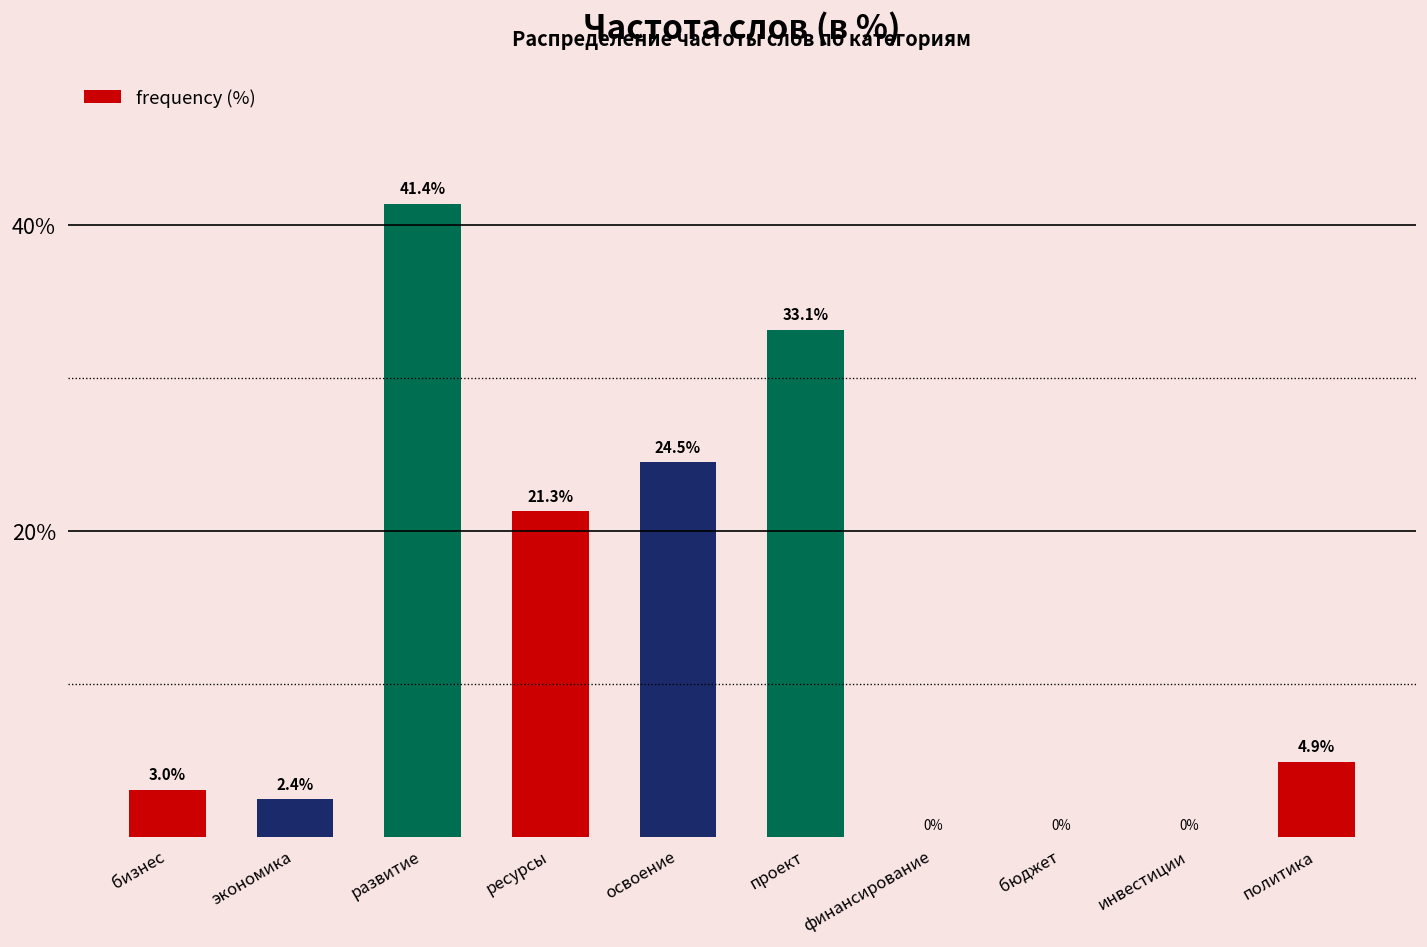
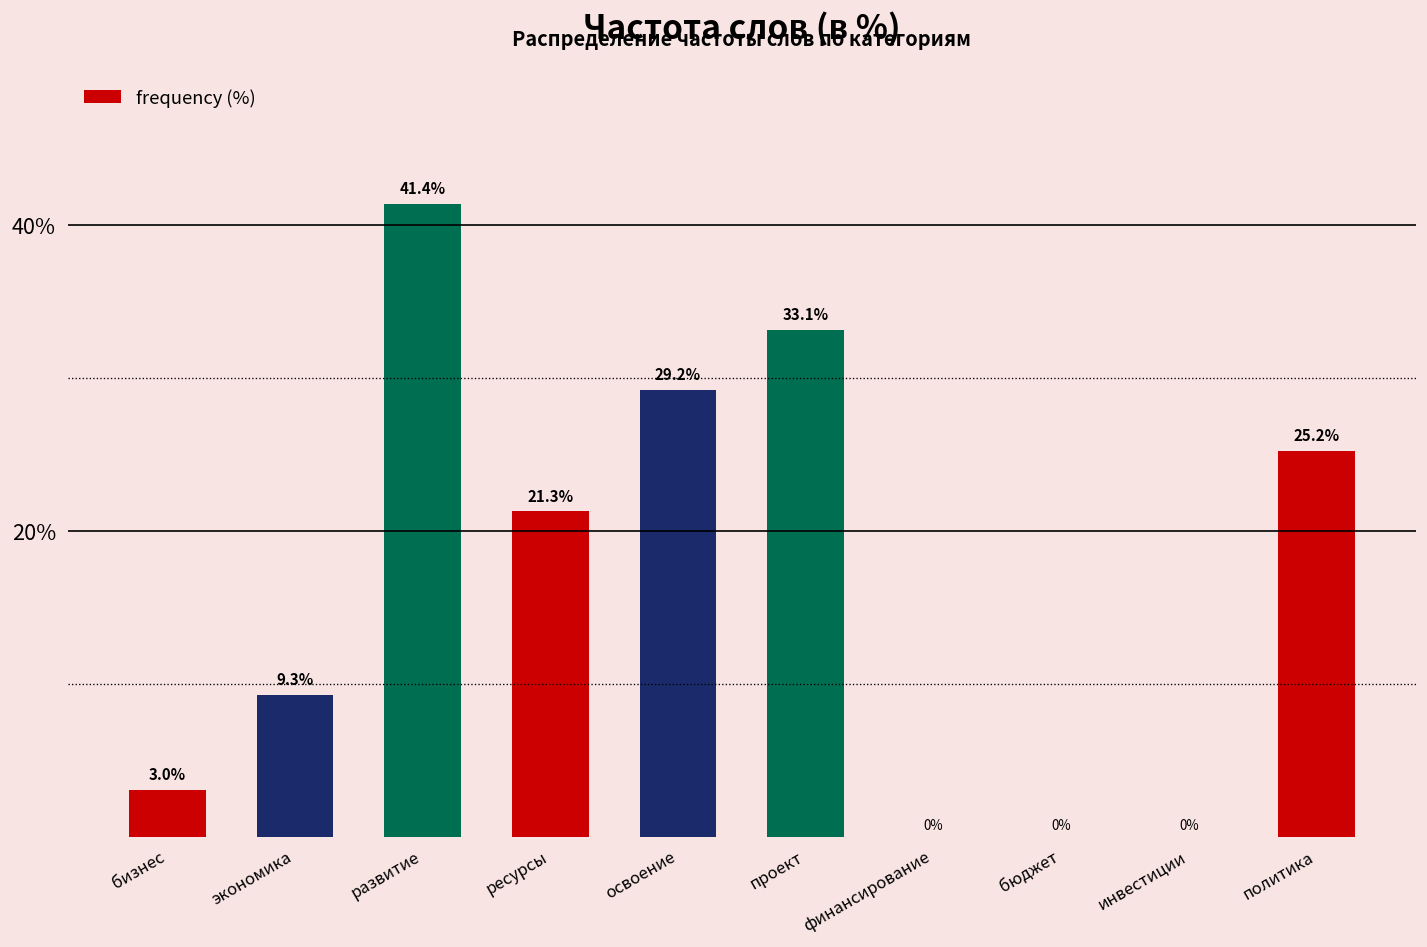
экономика: 2.4% -> 9.3%
освоение: 24.5% -> 29.2%
политика: 4.9% -> 25.2%
